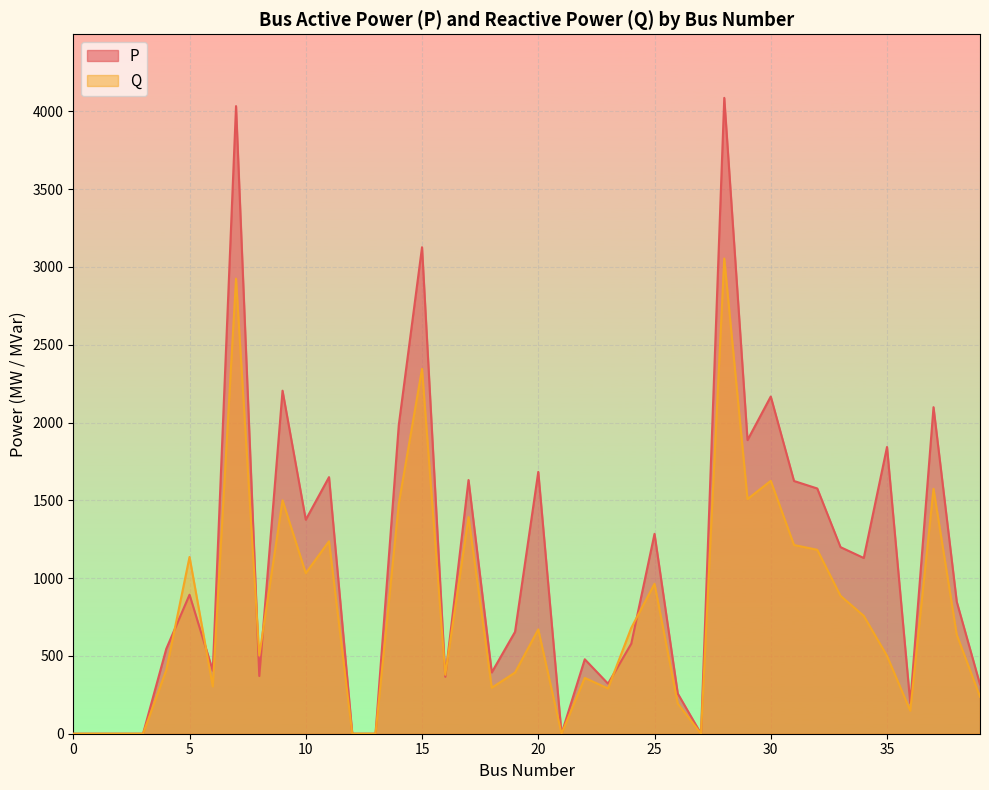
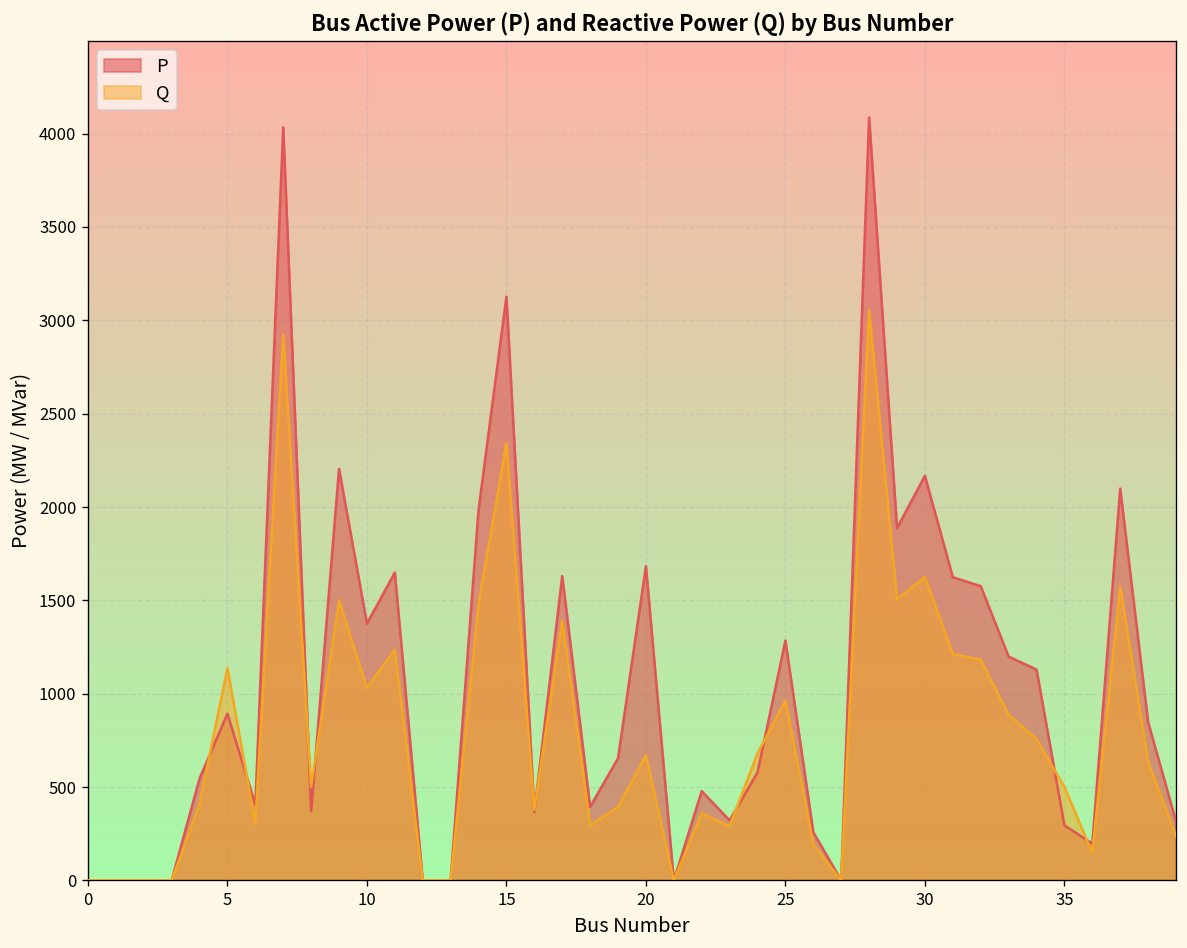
P, 35: 1840 -> 300
